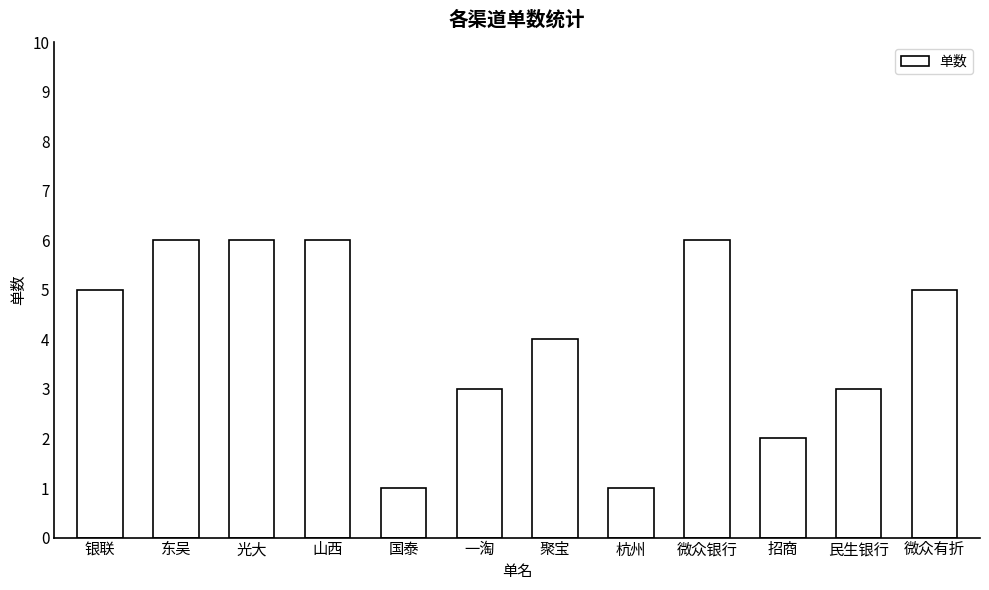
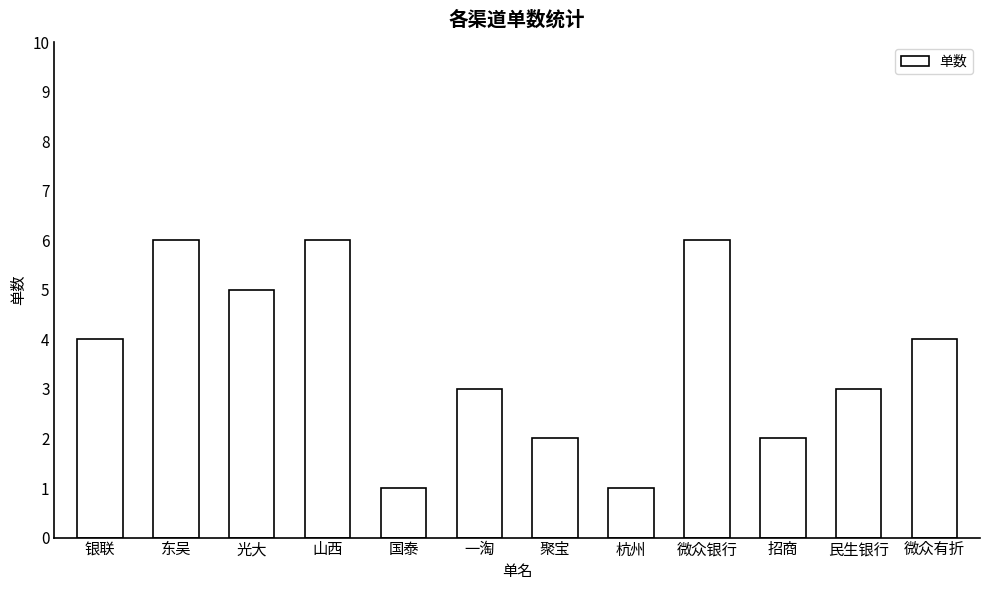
银联: 5 -> 4
光大: 6 -> 5
聚宝: 4 -> 2
微众有折: 5 -> 4
